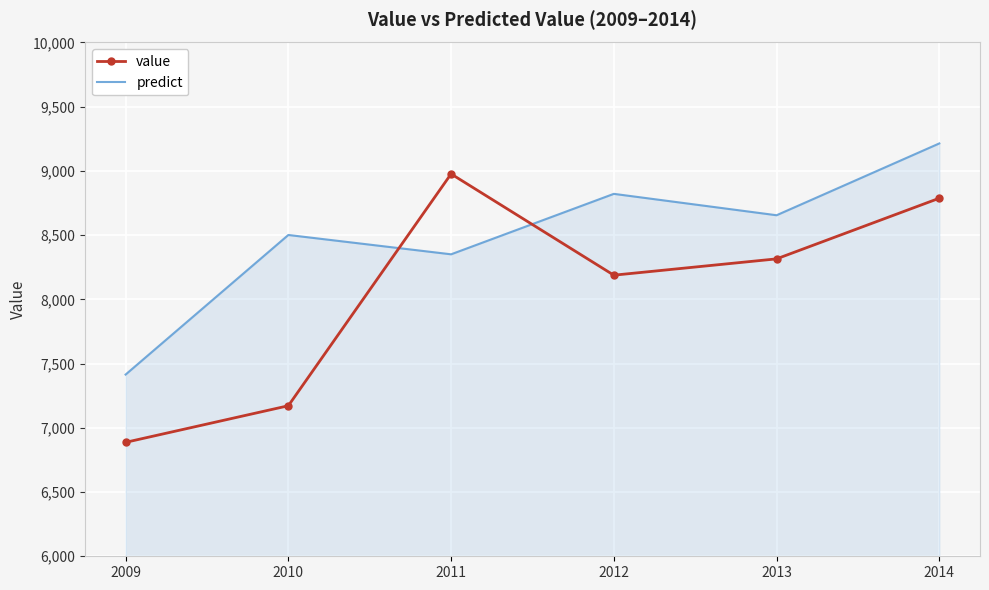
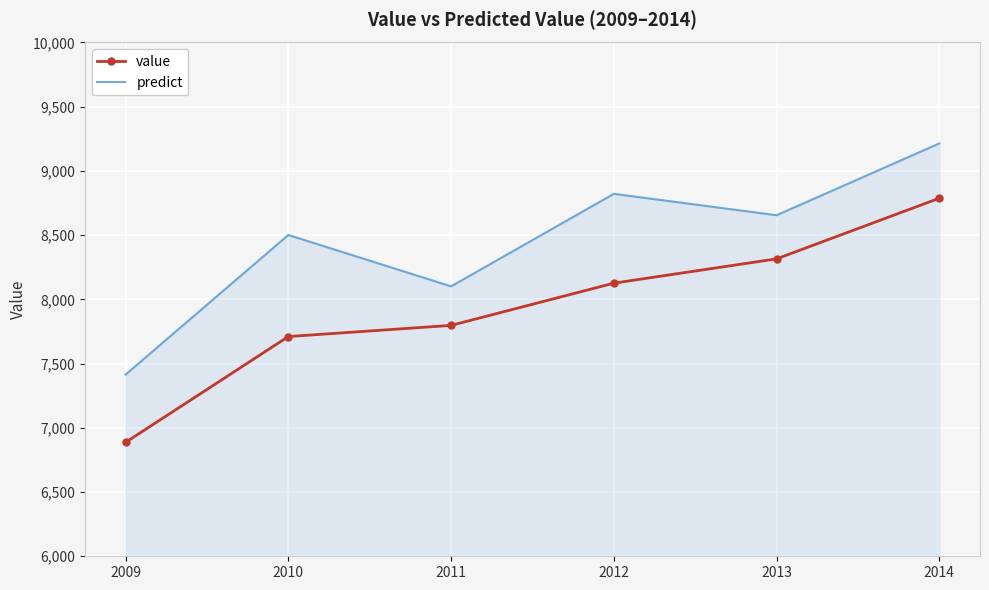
value, 2010: 7,170 -> 7,710
value, 2011: 8,980 -> 7,800
predict, 2011: 8,350 -> 8,100
value, 2012: 8,190 -> 8,130
